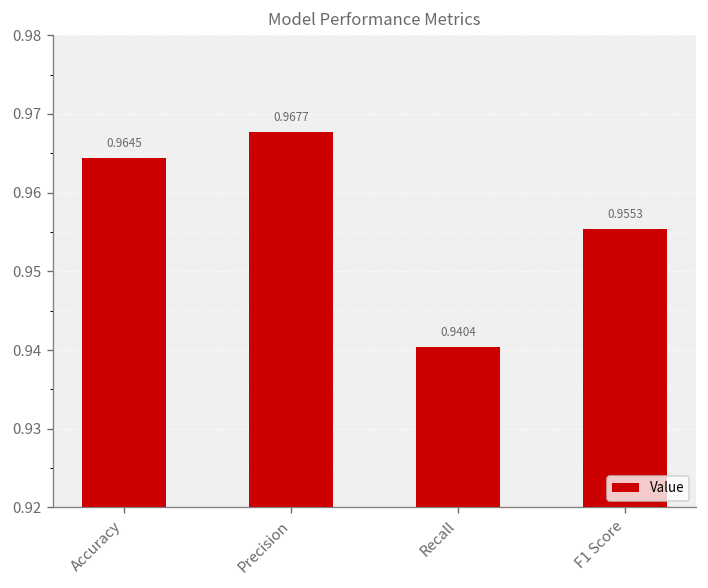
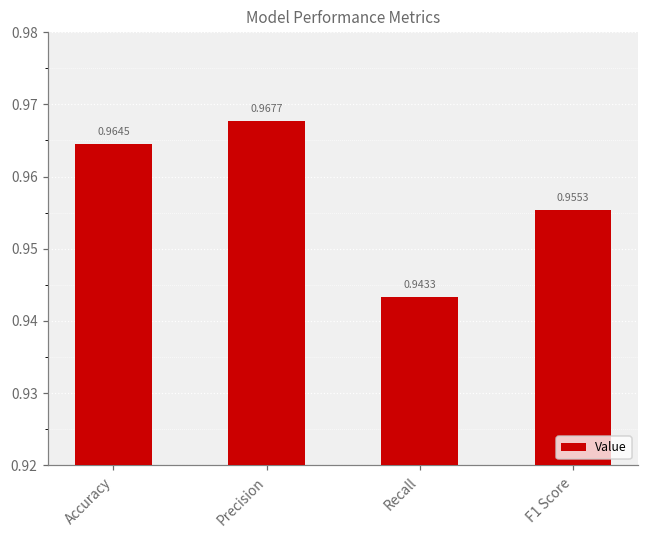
Recall: 0.9404 -> 0.9433
